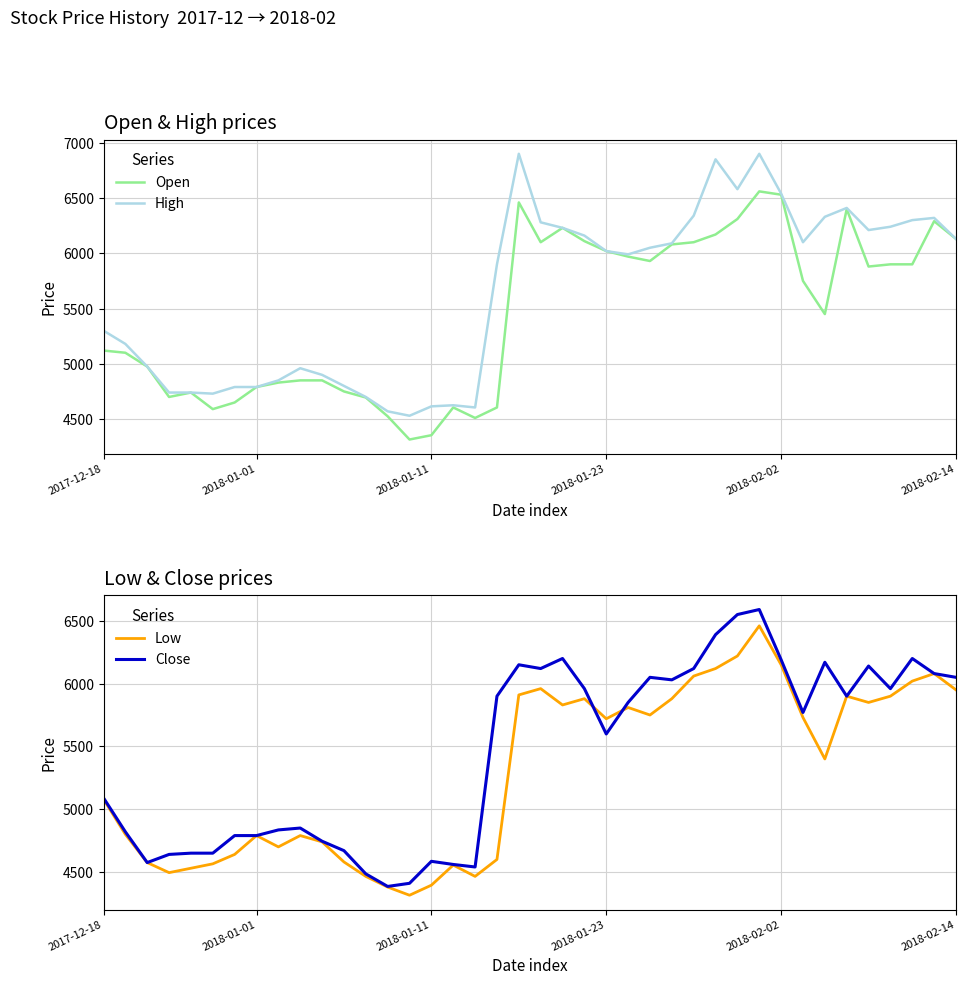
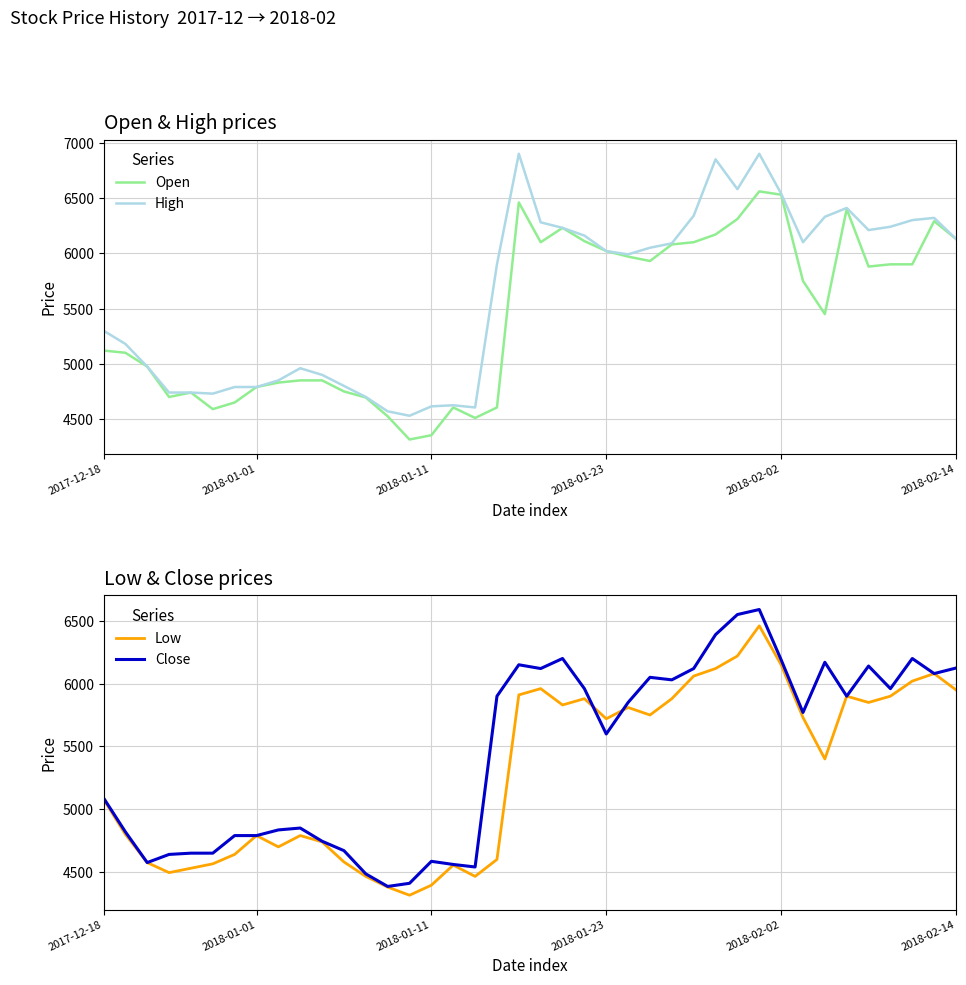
Low & Close prices, Close, 2018-02-14: 6050 -> 6120
